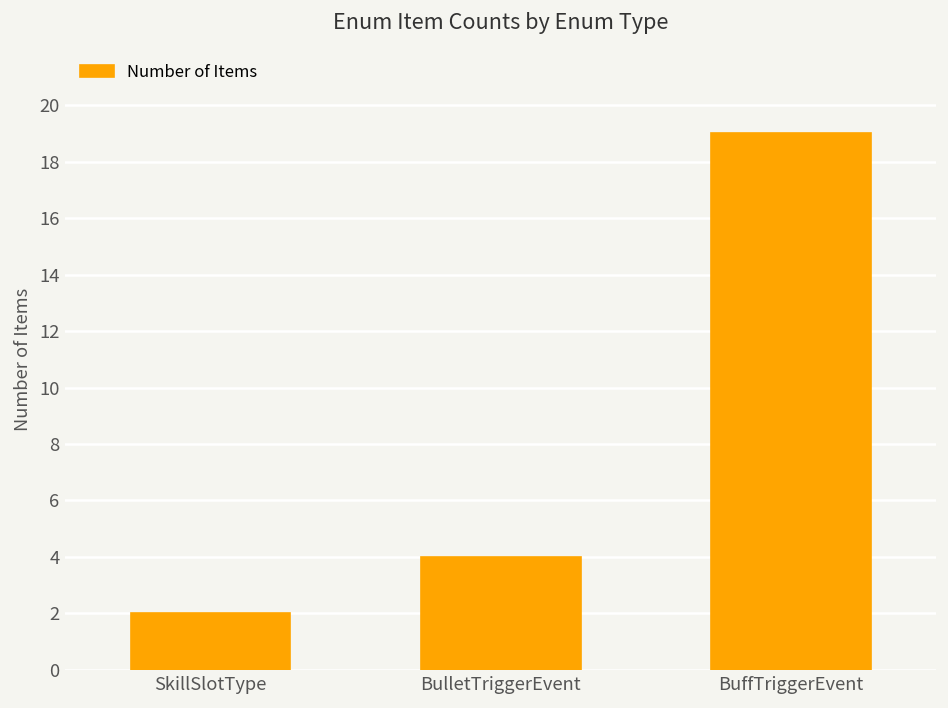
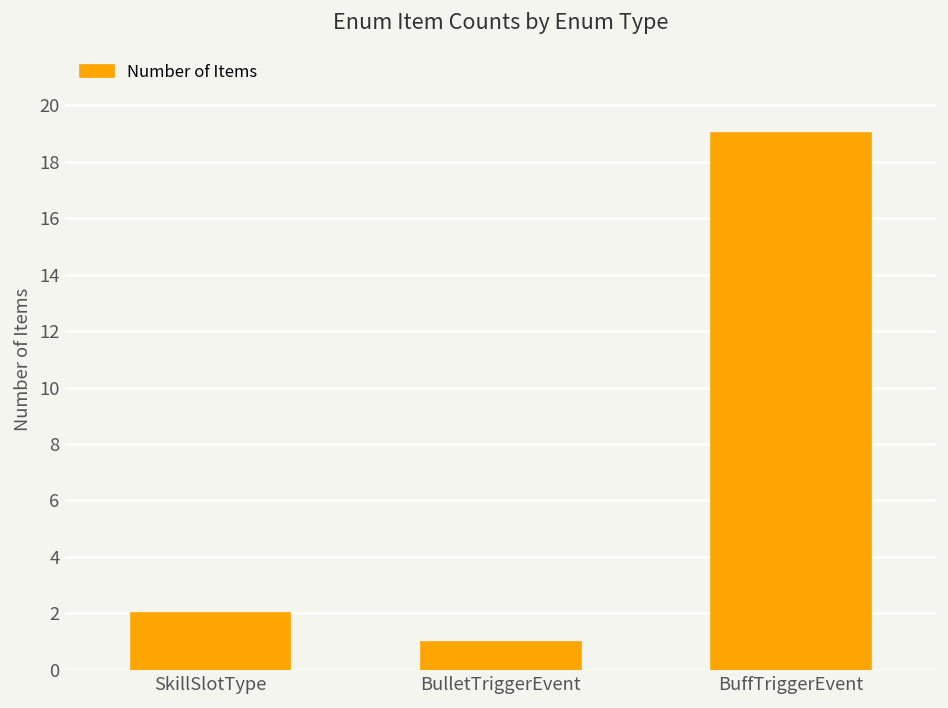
BulletTriggerEvent: 4 -> 1
